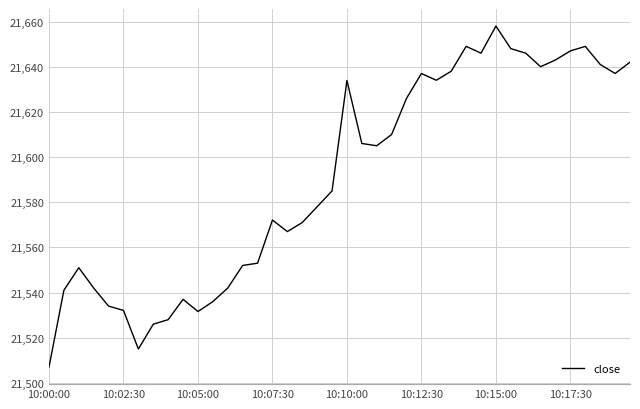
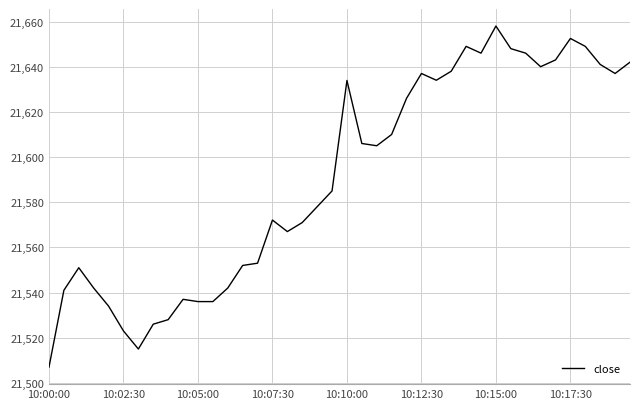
10:02:30: 21,532 -> 21,523
10:05:00: 21,532 -> 21,536
10:17:30: 21,647 -> 21,653
